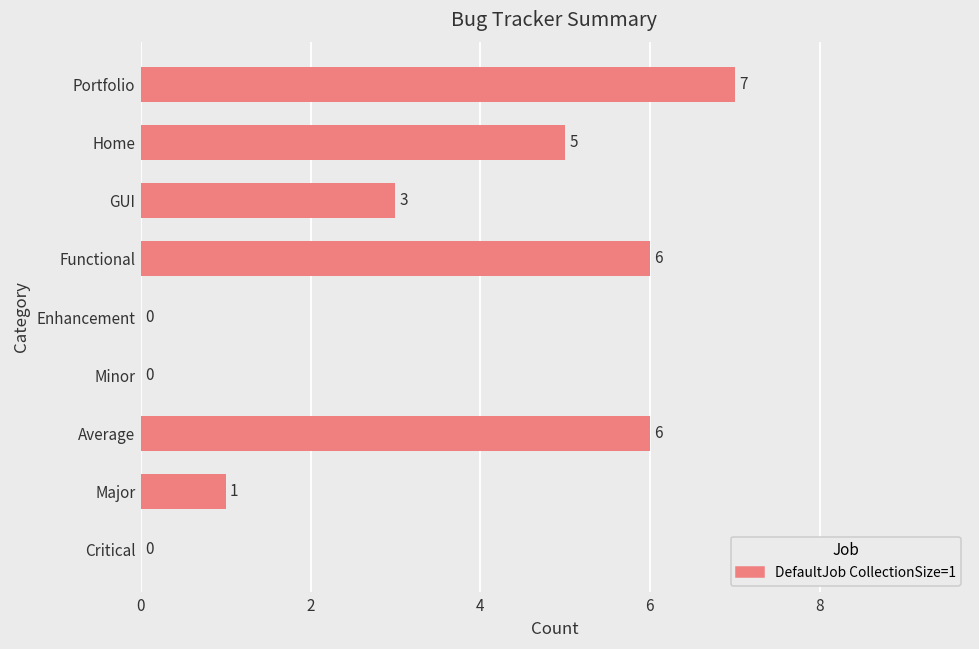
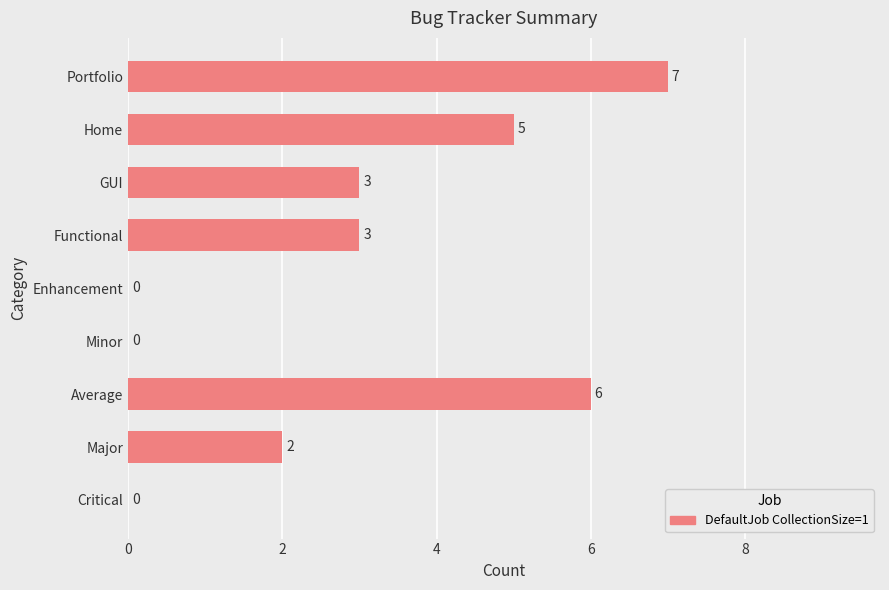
Functional: 6 -> 3
Major: 1 -> 2
